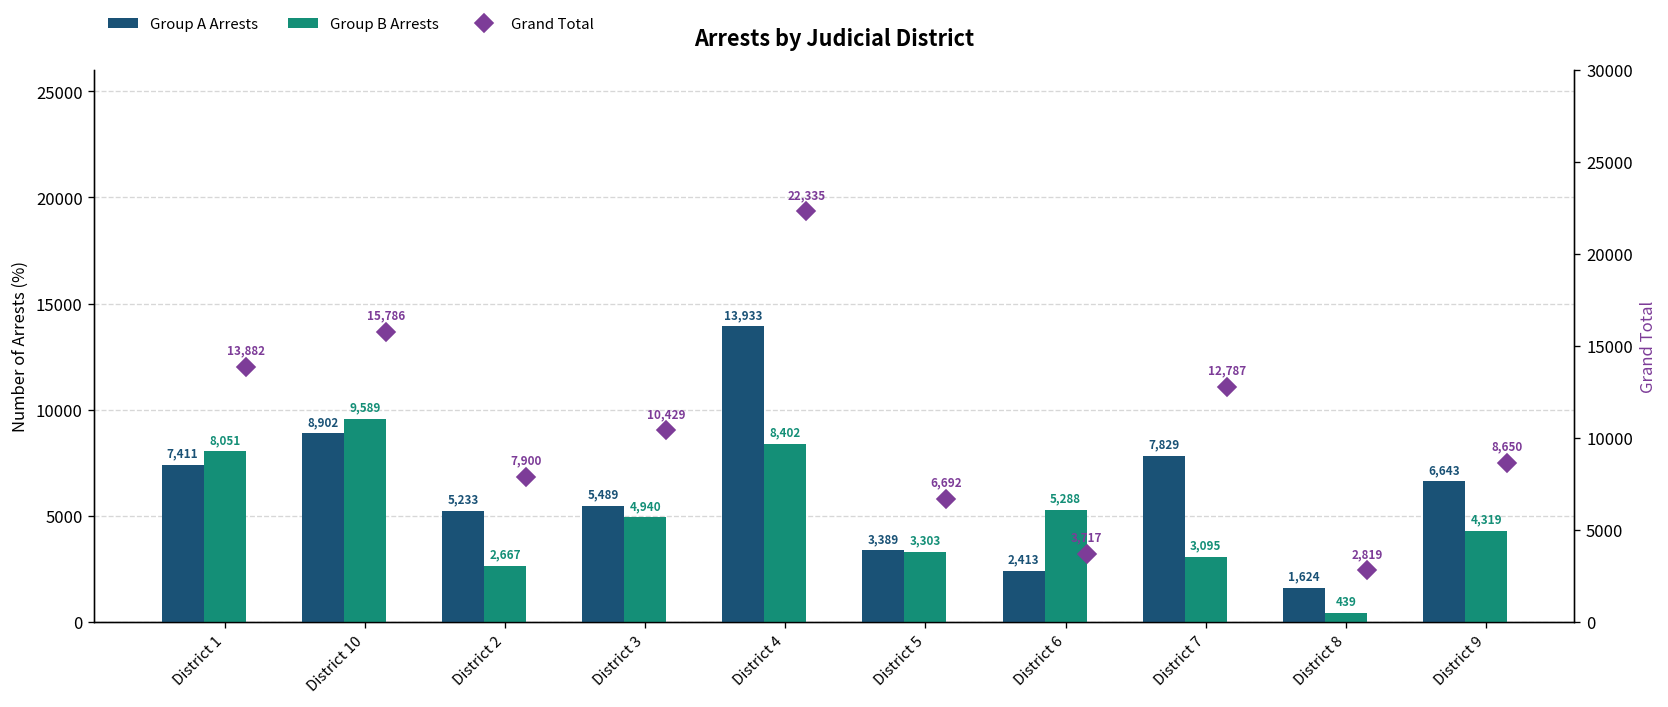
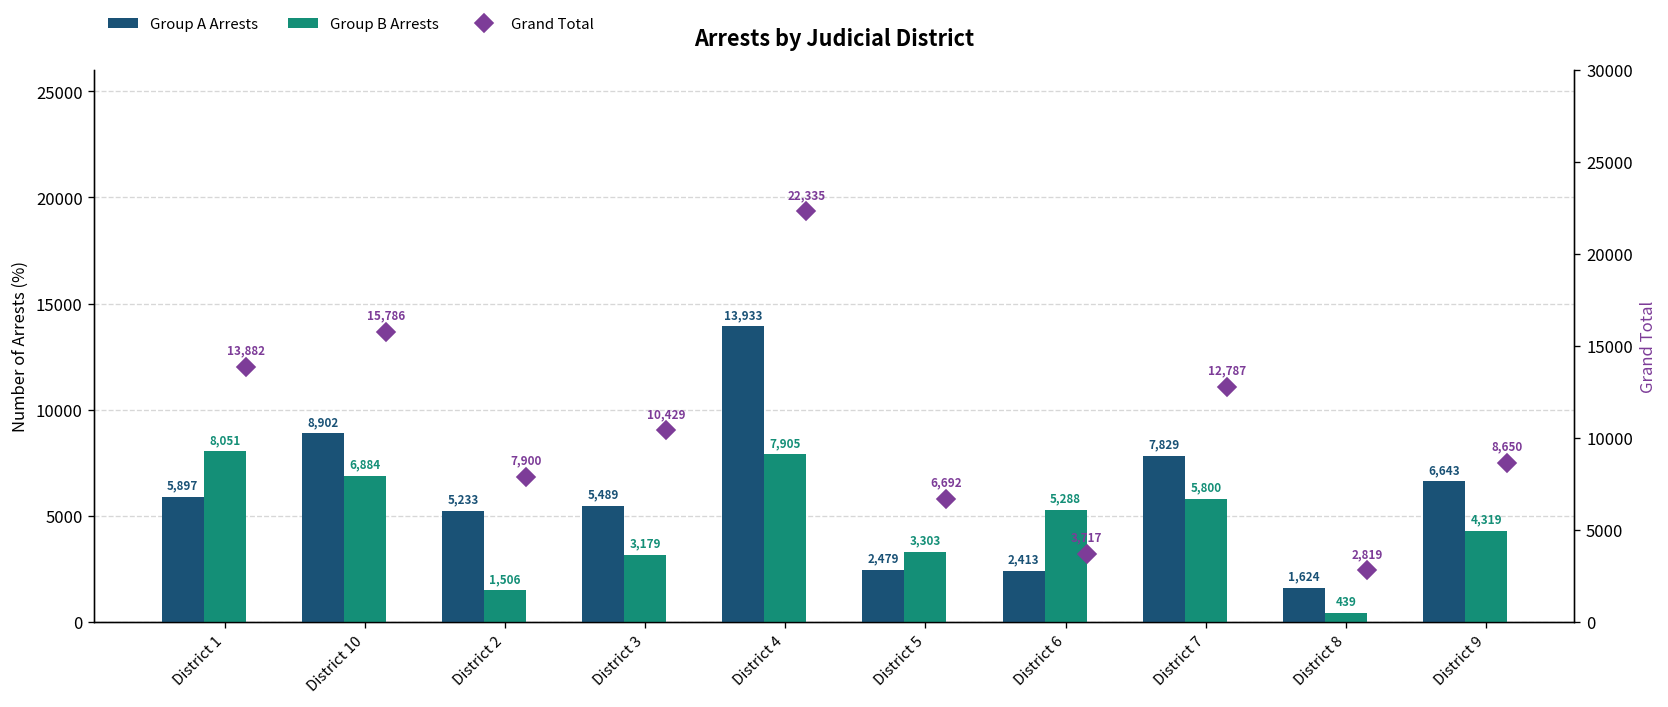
Group A Arrests, District 1: 7,411 -> 5,897
Group B Arrests, District 10: 9,589 -> 6,884
Group B Arrests, District 2: 2,667 -> 1,506
Group B Arrests, District 3: 4,940 -> 3,179
Group B Arrests, District 4: 8,402 -> 7,905
Group A Arrests, District 5: 3,389 -> 2,479
Group B Arrests, District 7: 3,095 -> 5,800
